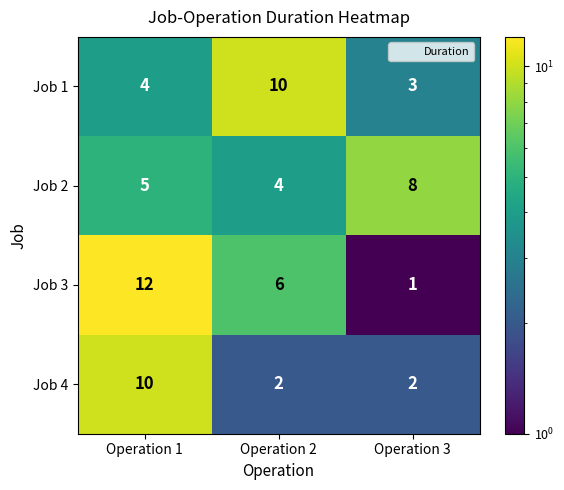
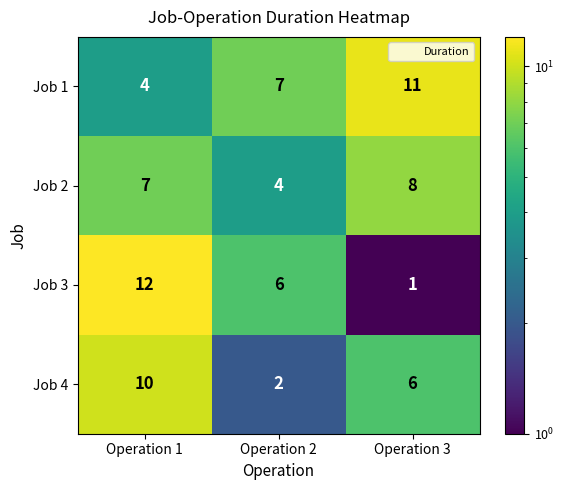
Job 1, Operation 2: 10 -> 7
Job 1, Operation 3: 3 -> 11
Job 2, Operation 1: 5 -> 7
Job 4, Operation 3: 2 -> 6
